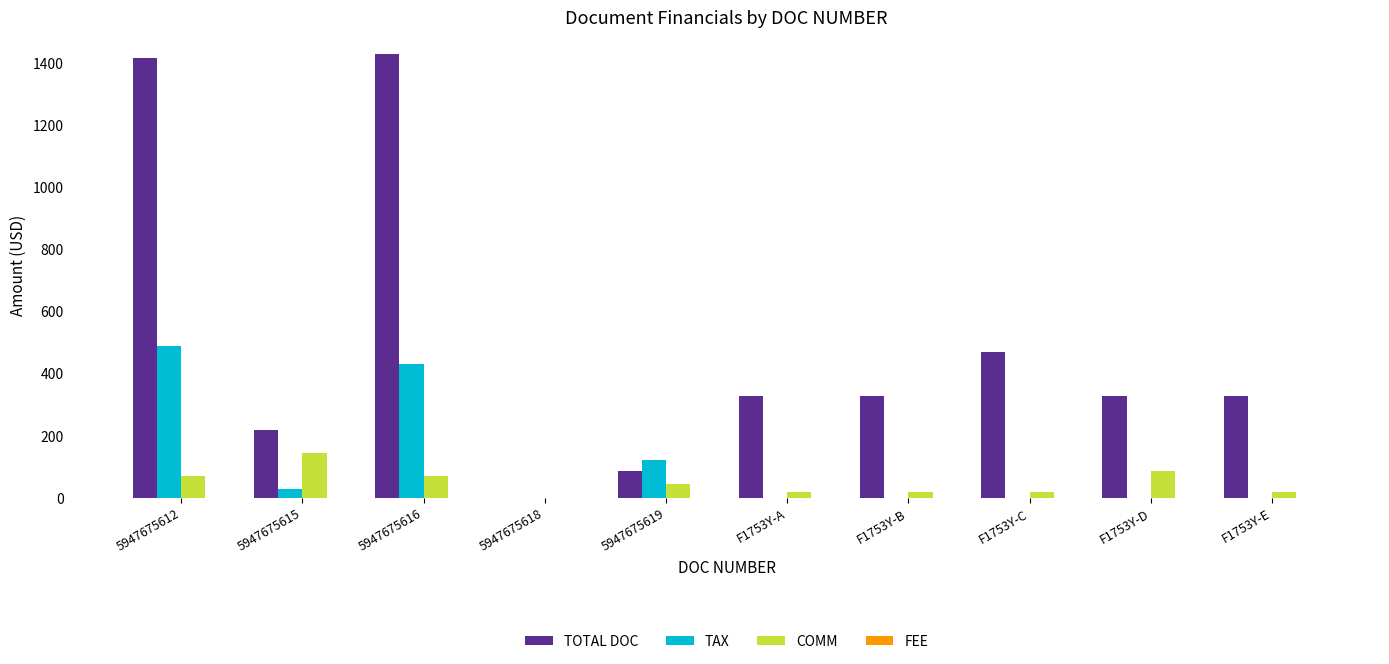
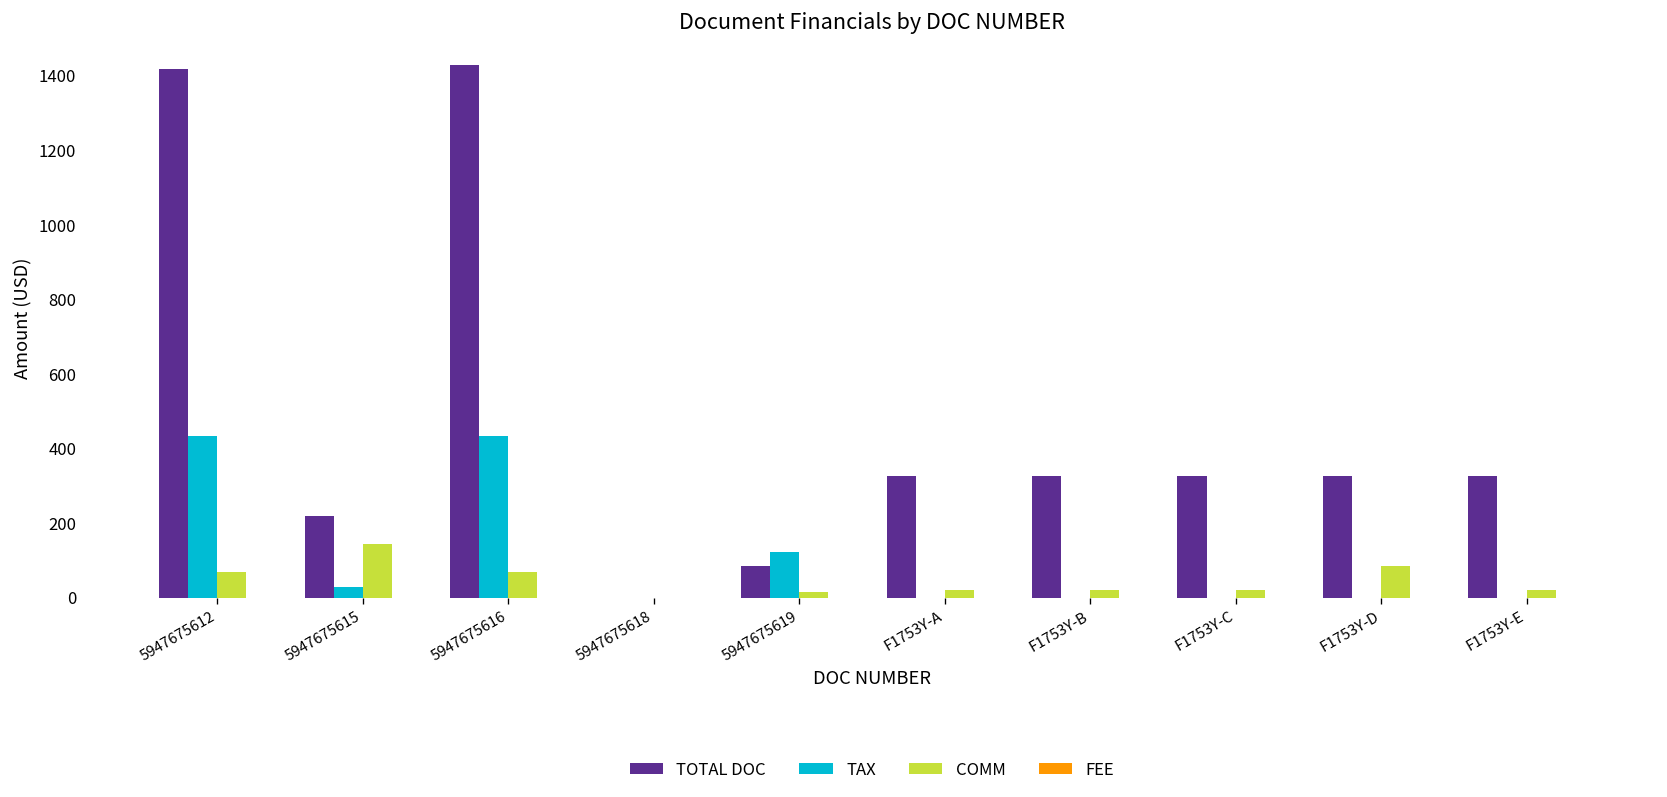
TAX, 5947675612: 490 -> 430
COMM, 5947675619: 40 -> 20
TOTAL DOC, F1753Y-C: 470 -> 330
